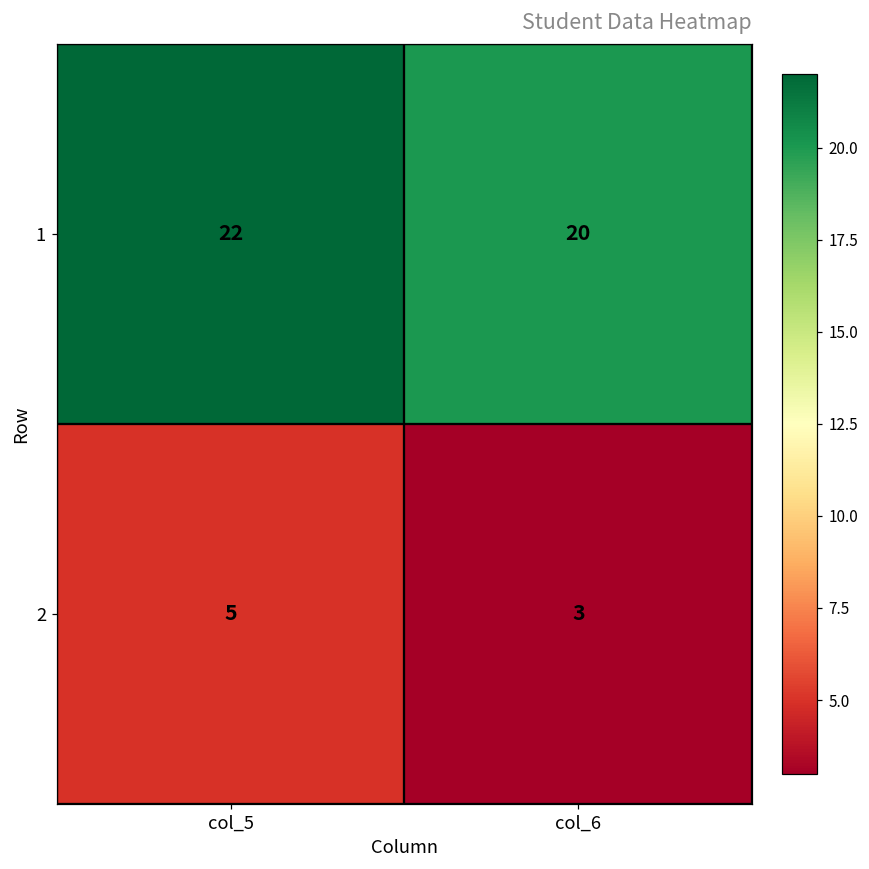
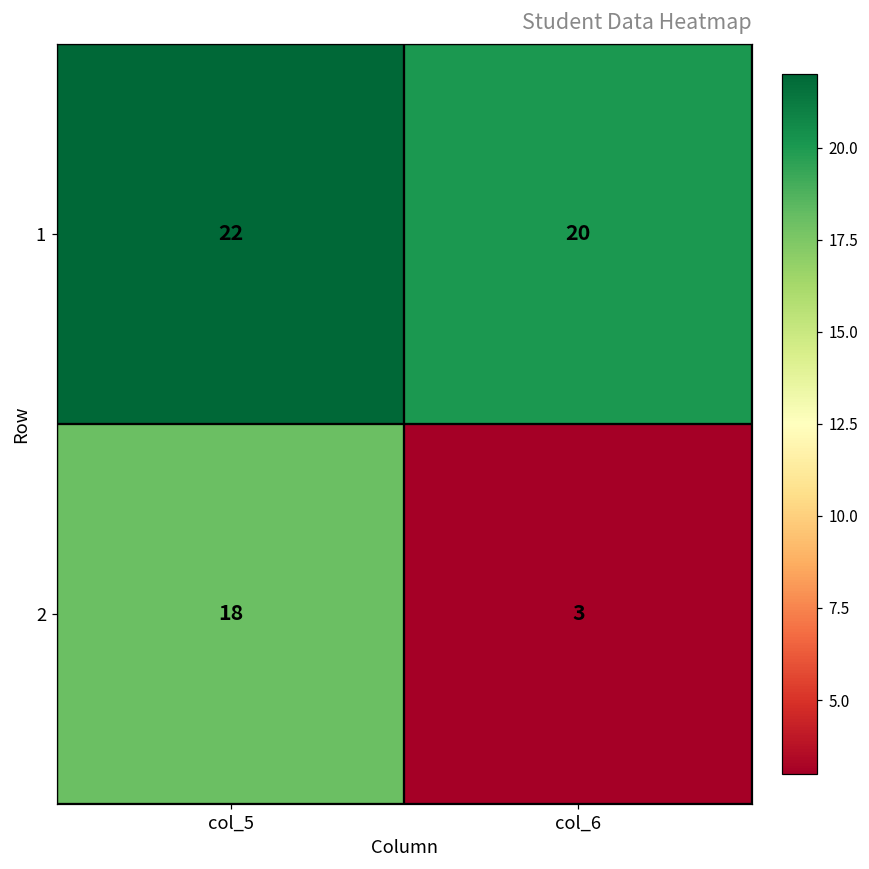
2, col_5: 5 -> 18
